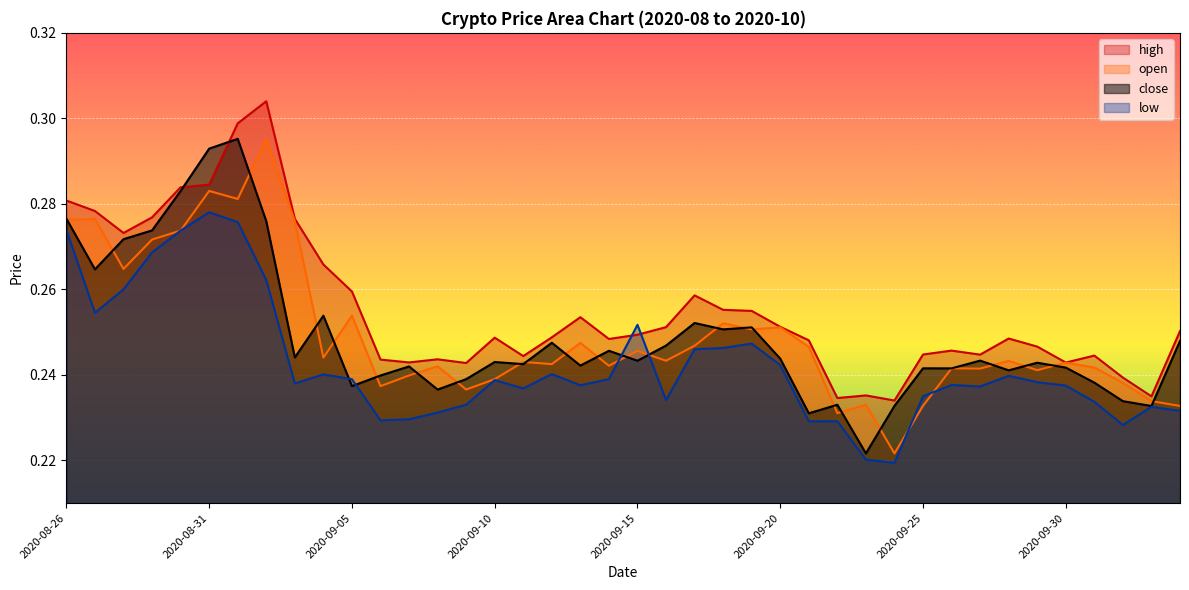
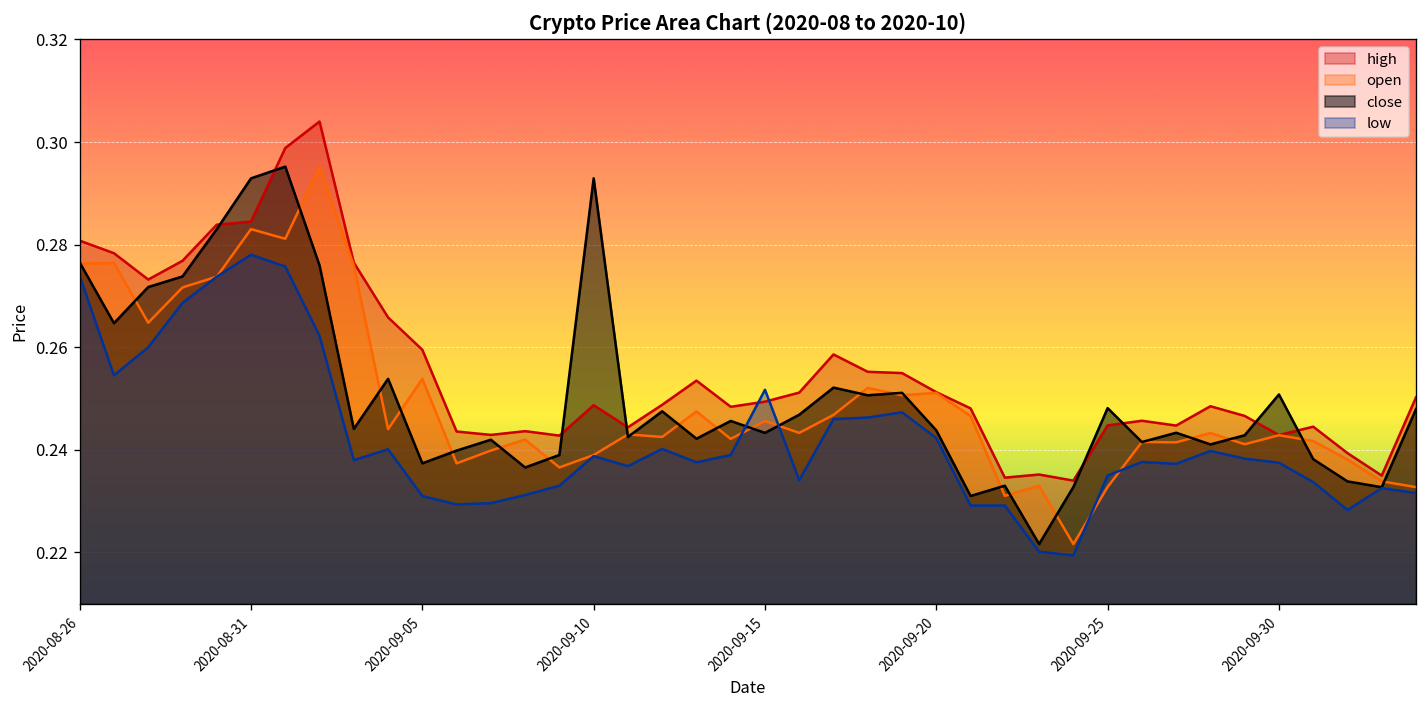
low, 2020-09-05: 0.239 -> 0.231
close, 2020-09-10: 0.243 -> 0.293
close, 2020-09-25: 0.242 -> 0.248
close, 2020-09-30: 0.242 -> 0.251
